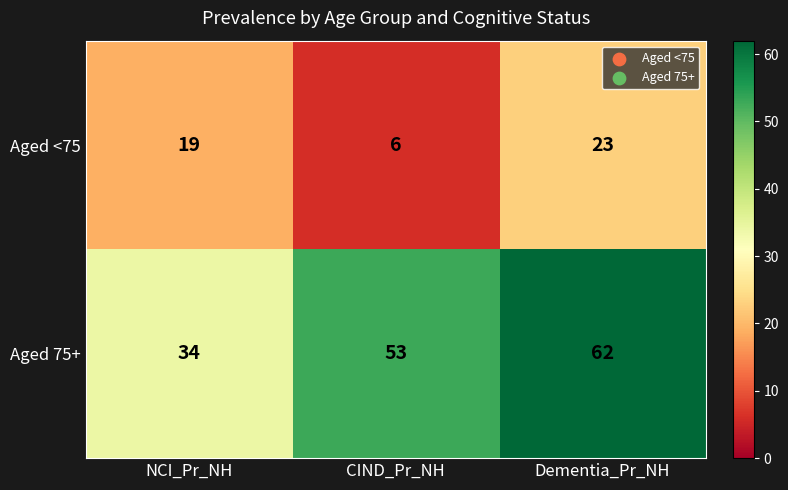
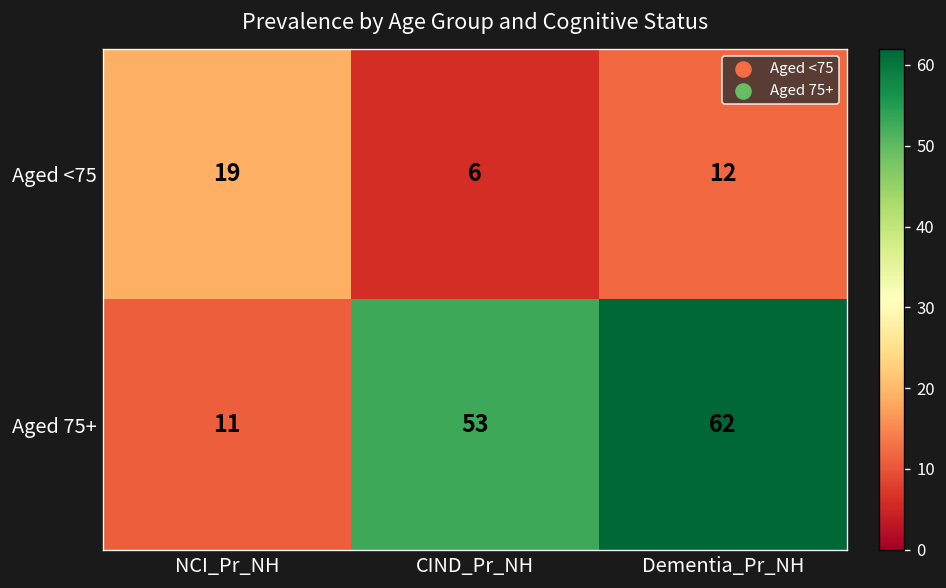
Aged <75, Dementia_Pr_NH: 23 -> 12
Aged 75+, NCI_Pr_NH: 34 -> 11
